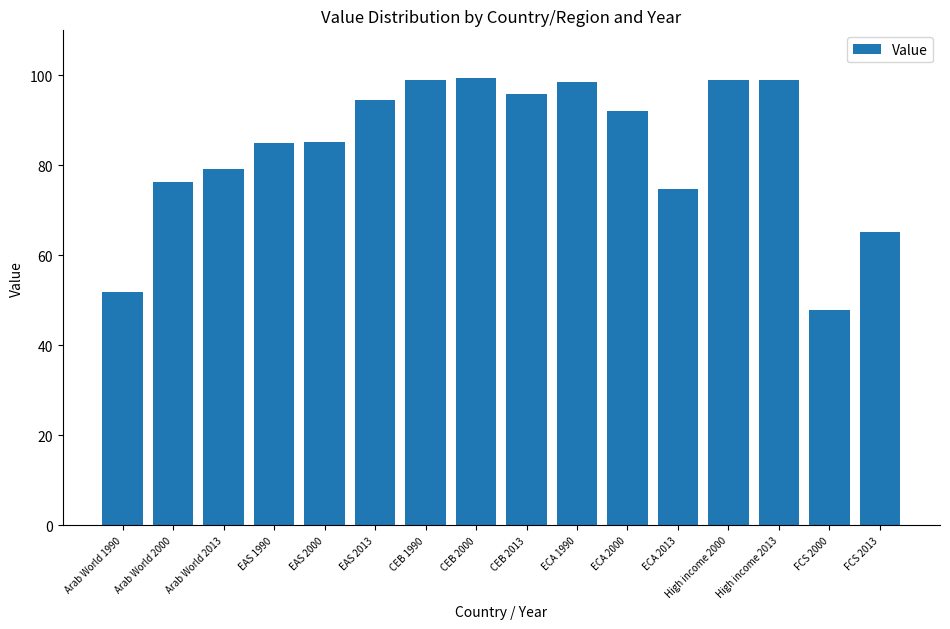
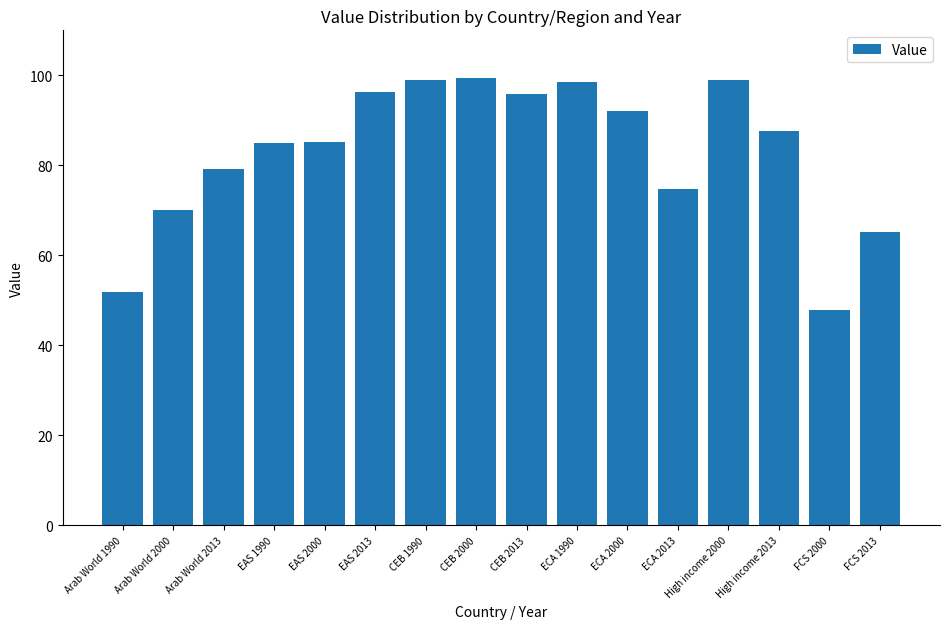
Arab World 2000: 76 -> 70
EAS 2013: 94 -> 96
High income 2013: 99 -> 88
